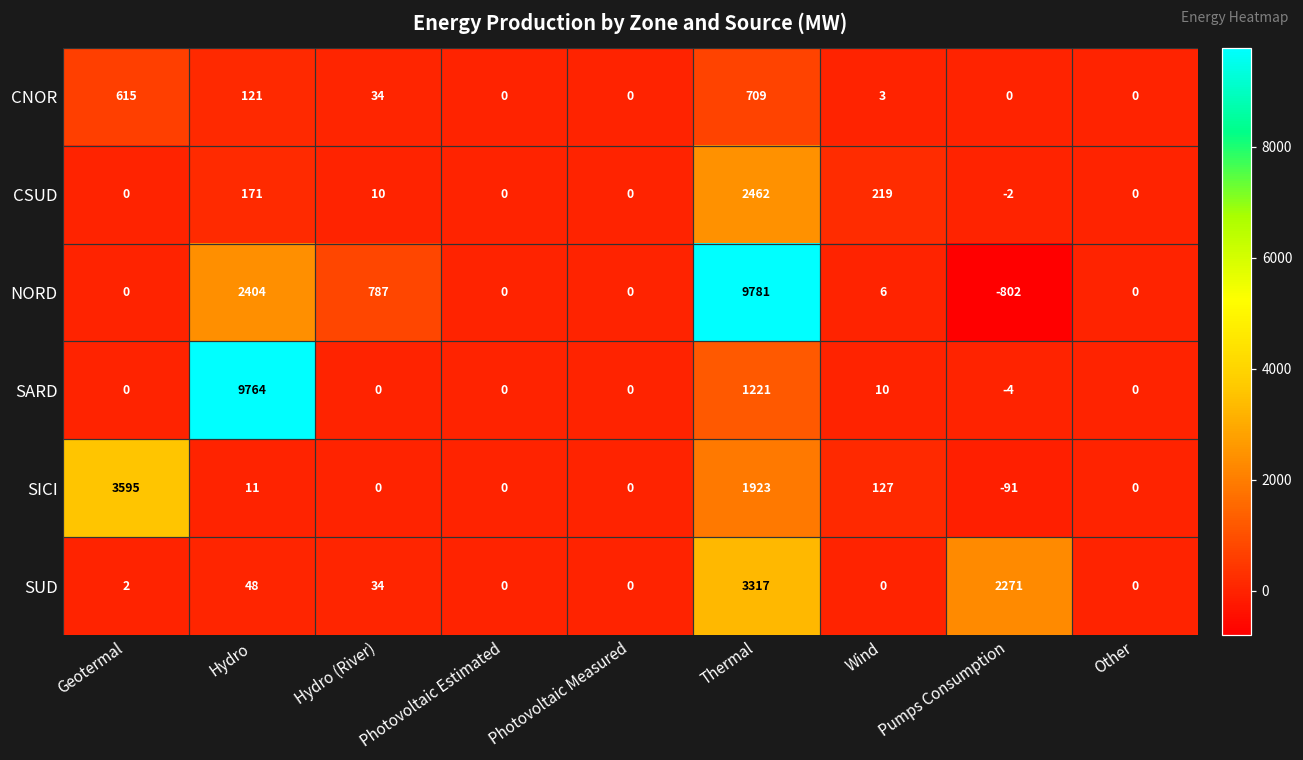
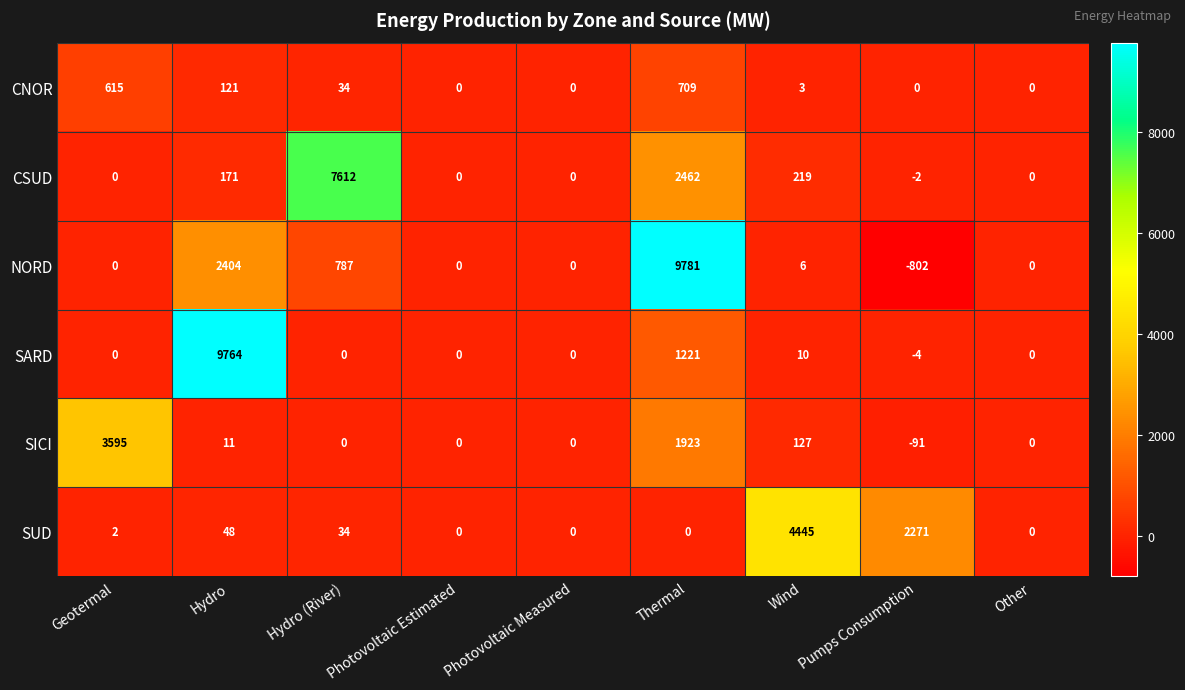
CSUD, Hydro (River): 10 -> 7612
SUD, Thermal: 3317 -> 0
SUD, Wind: 0 -> 4445
